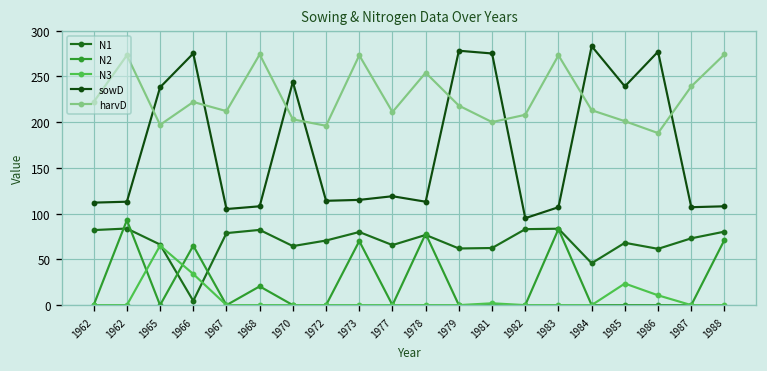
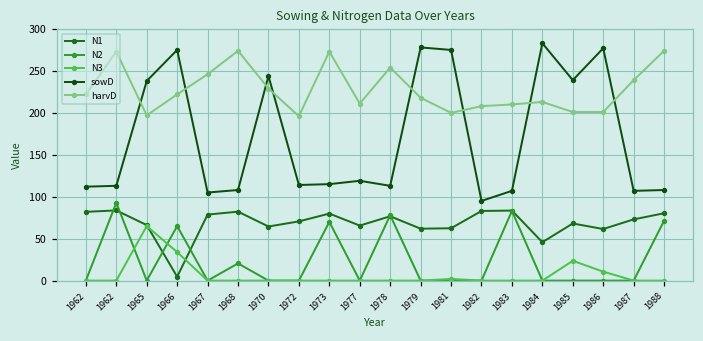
harvD, 1967: 210 -> 250
harvD, 1970: 200 -> 230
harvD, 1983: 270 -> 210
harvD, 1986: 190 -> 200
